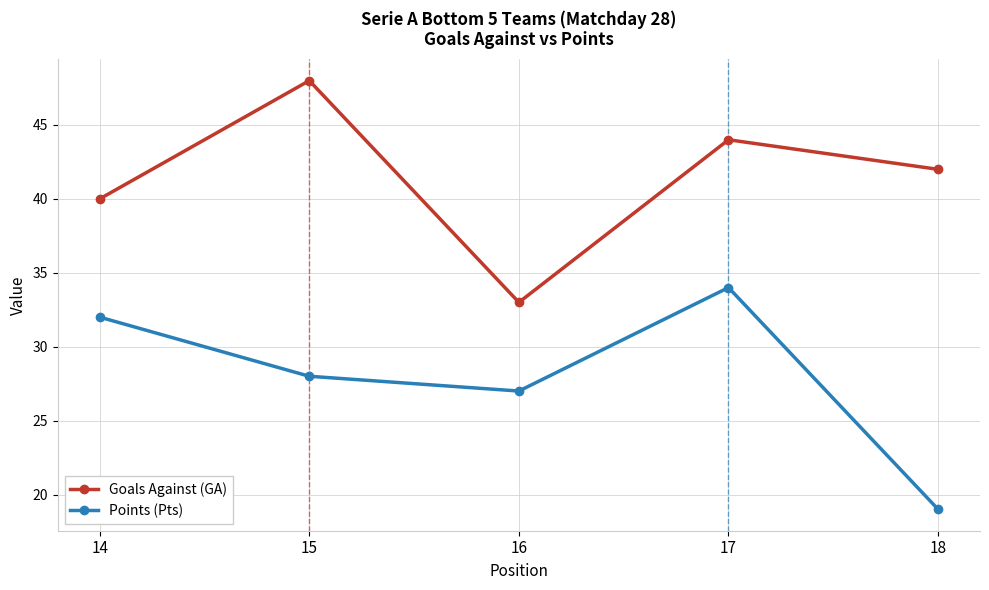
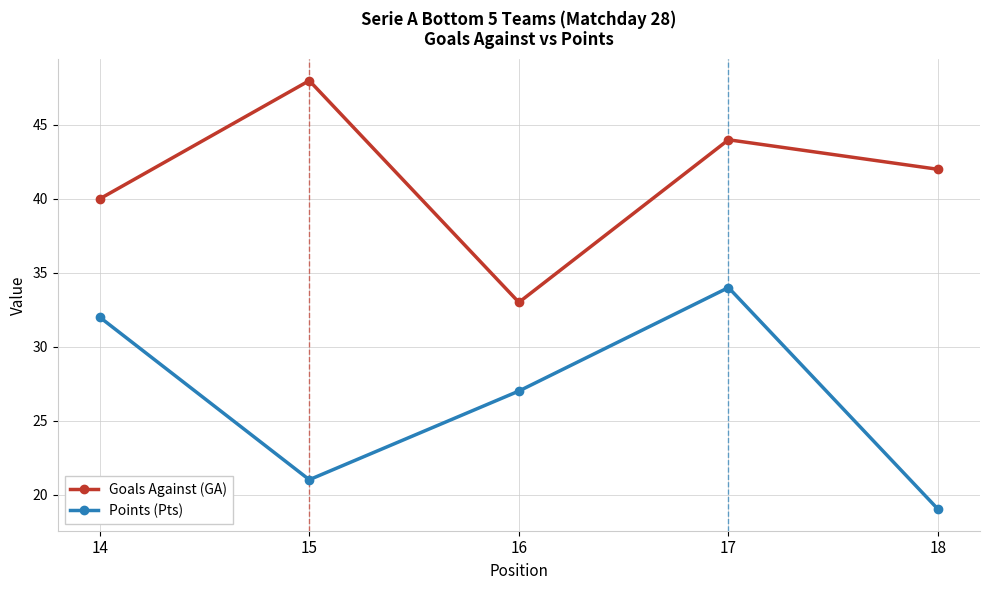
Points (Pts), 15: 28 -> 21
